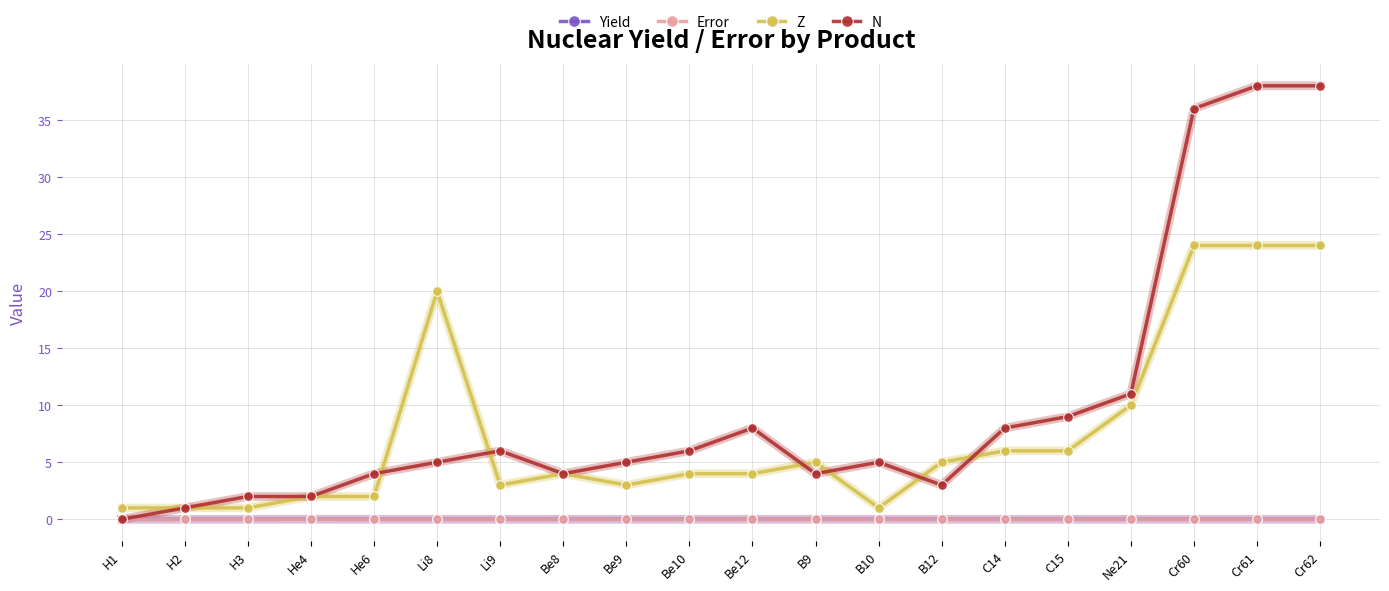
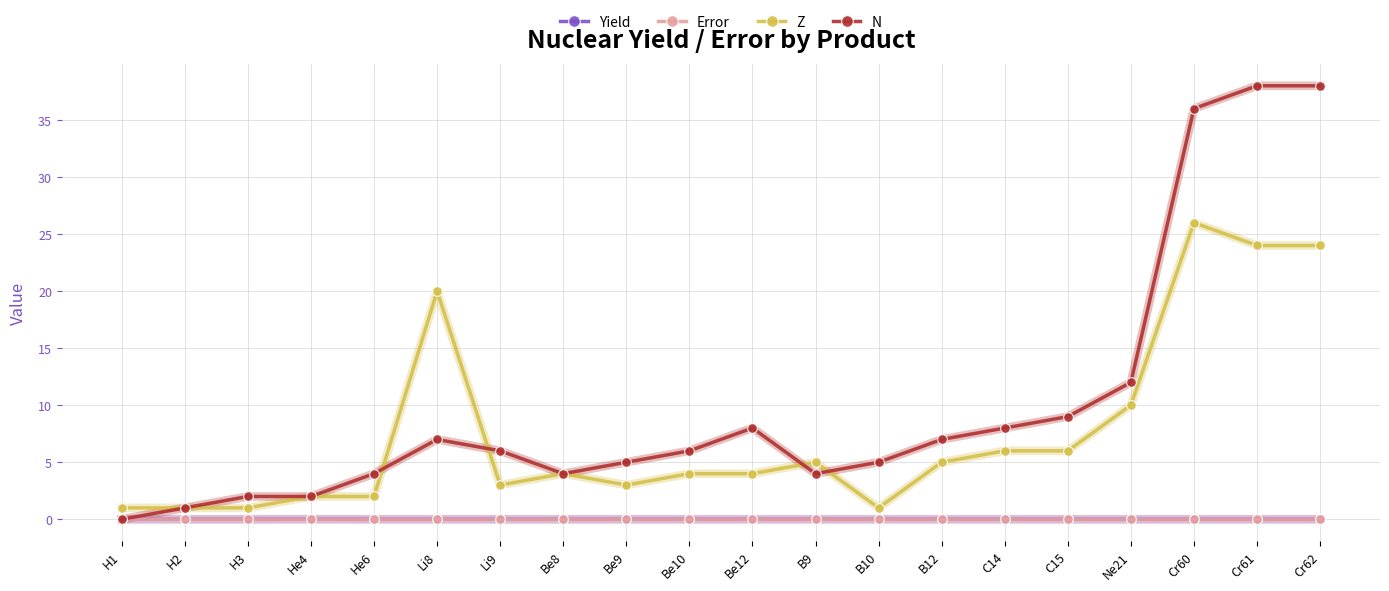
N, Li8: 5 -> 7
N, B12: 3 -> 7
N, Ne21: 11 -> 12
Z, Cr60: 24 -> 26
